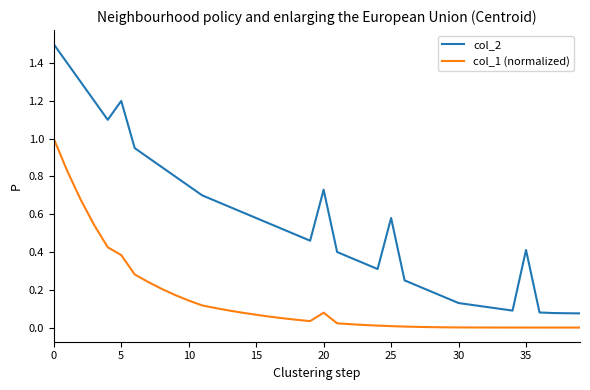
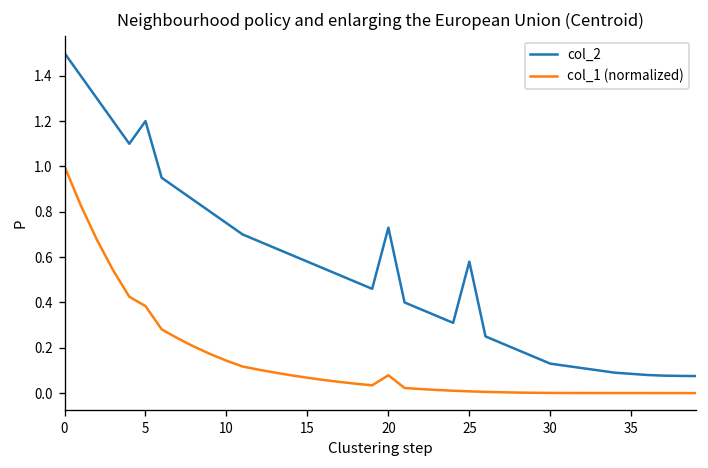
col_2, 35: 0.41 -> 0.09
